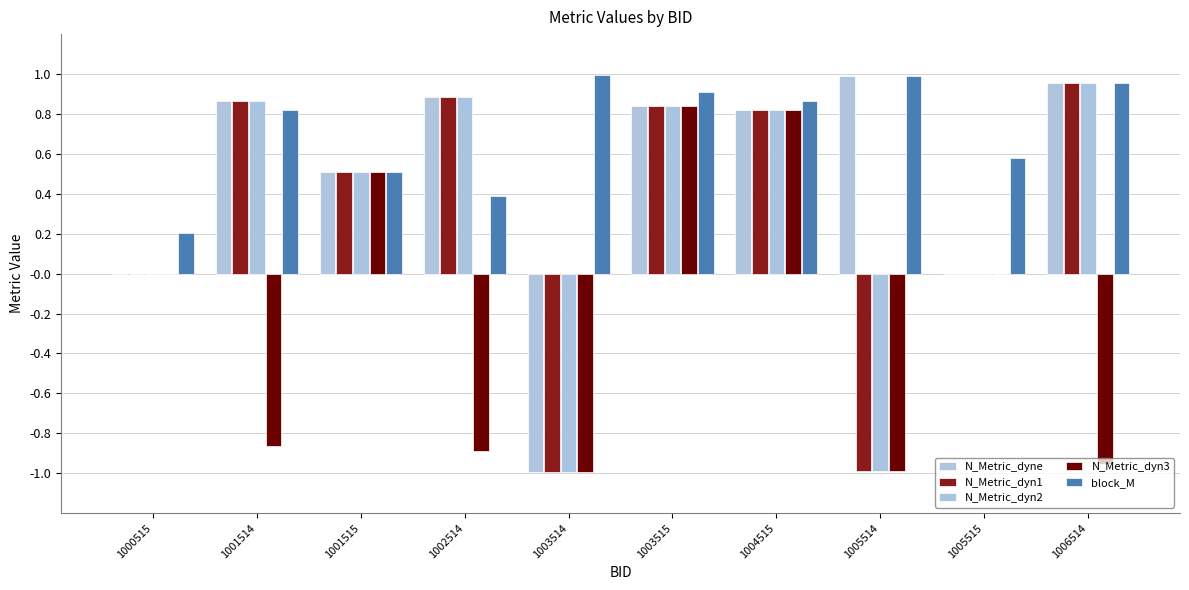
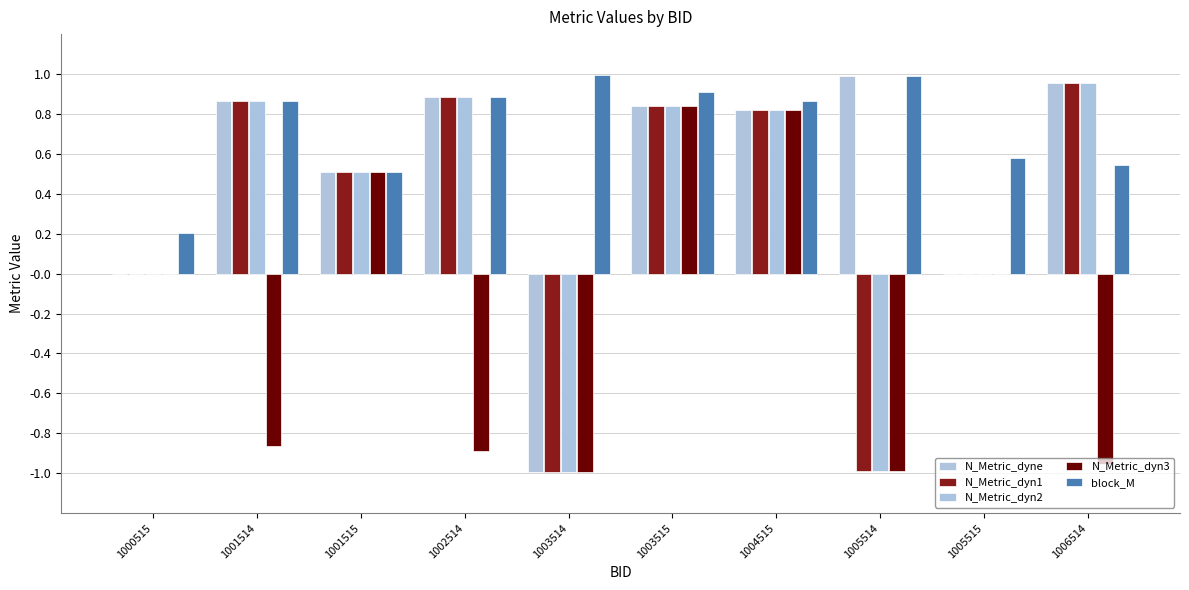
block_M, 1001514: 0.82 -> 0.87
block_M, 1002514: 0.39 -> 0.89
block_M, 1006514: 0.95 -> 0.54
